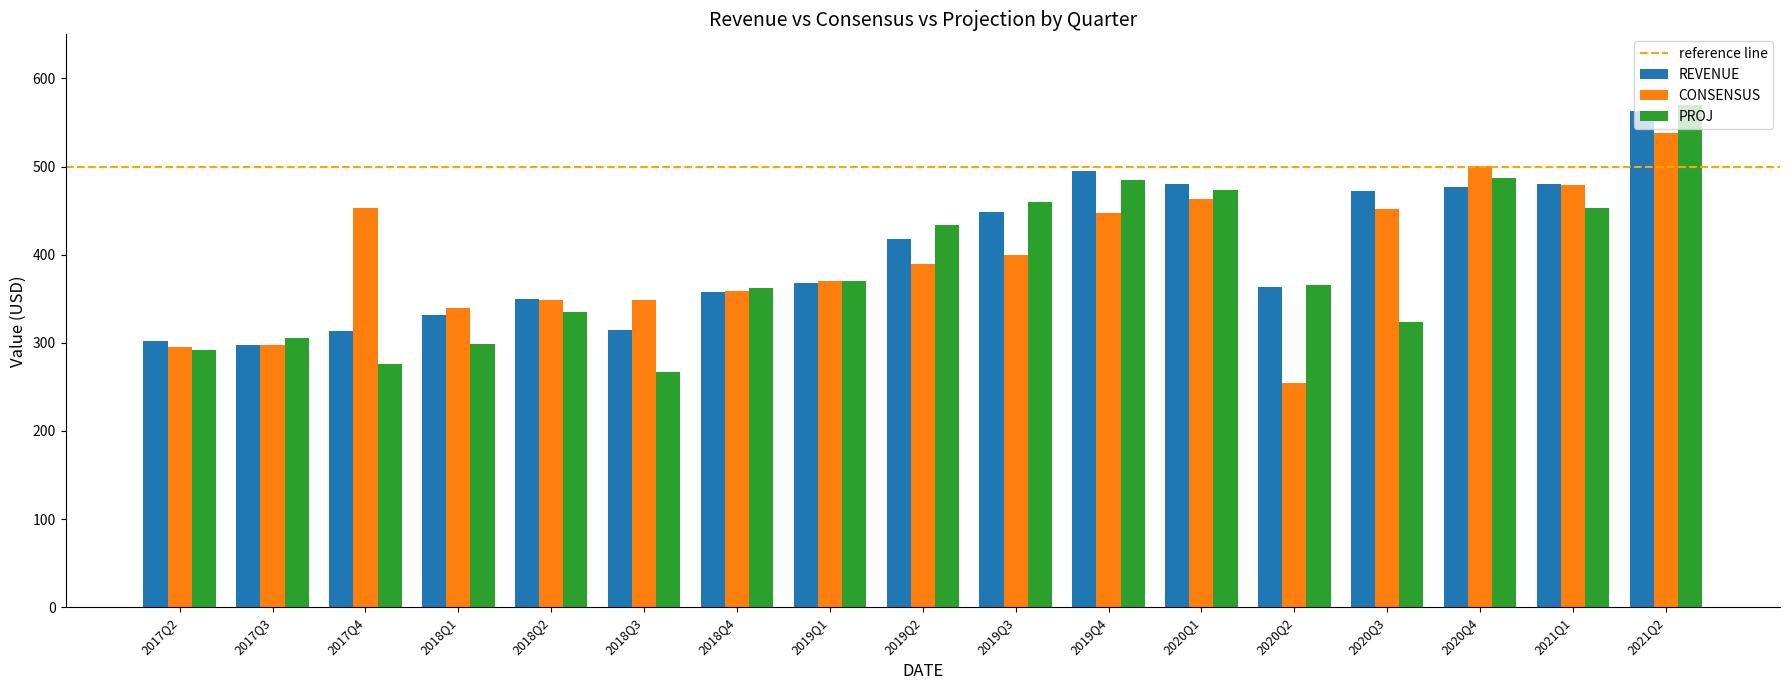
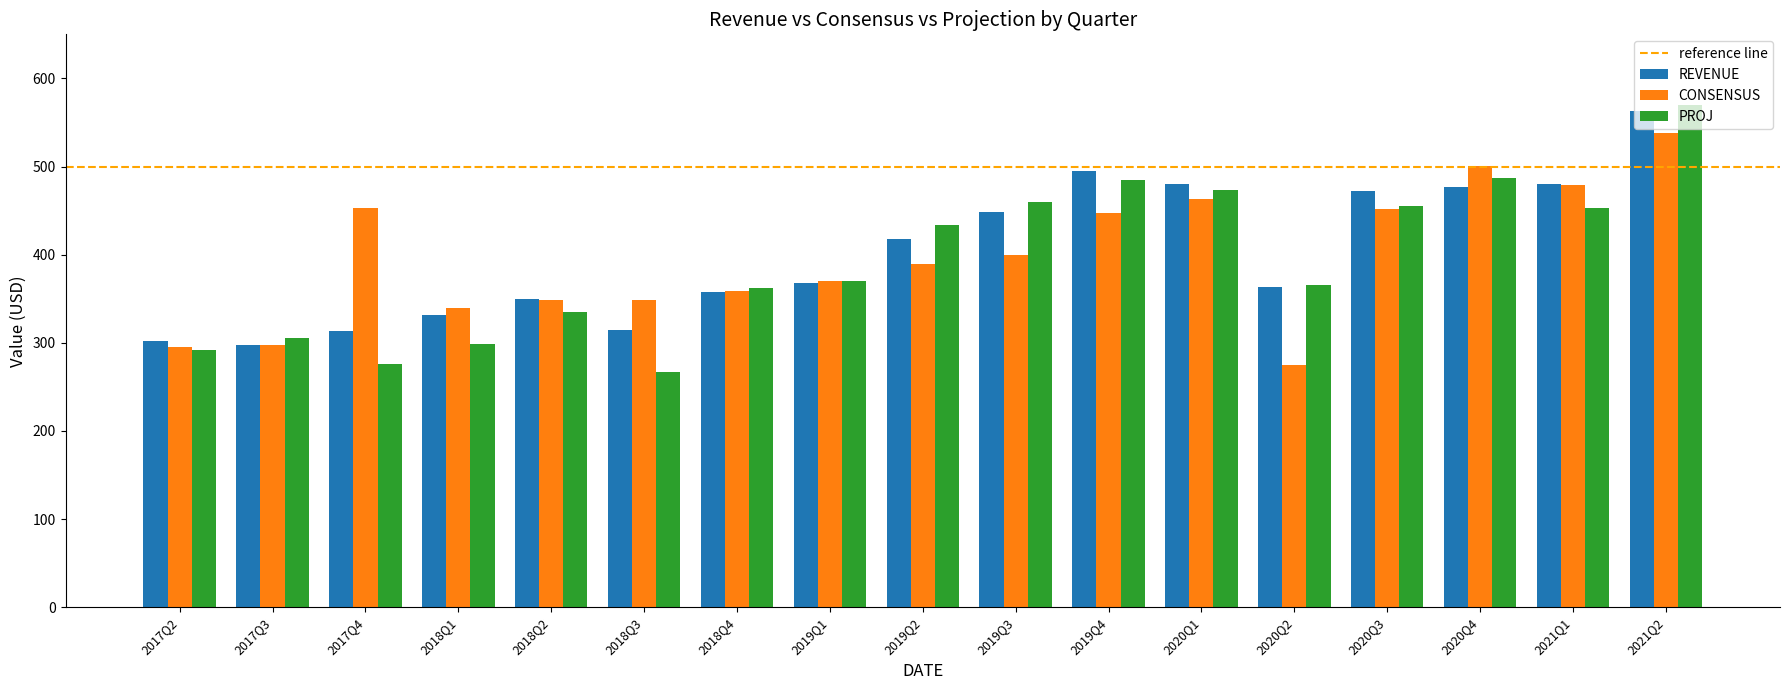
CONSENSUS, 2020Q2: 250 -> 280
PROJ, 2020Q3: 320 -> 460
